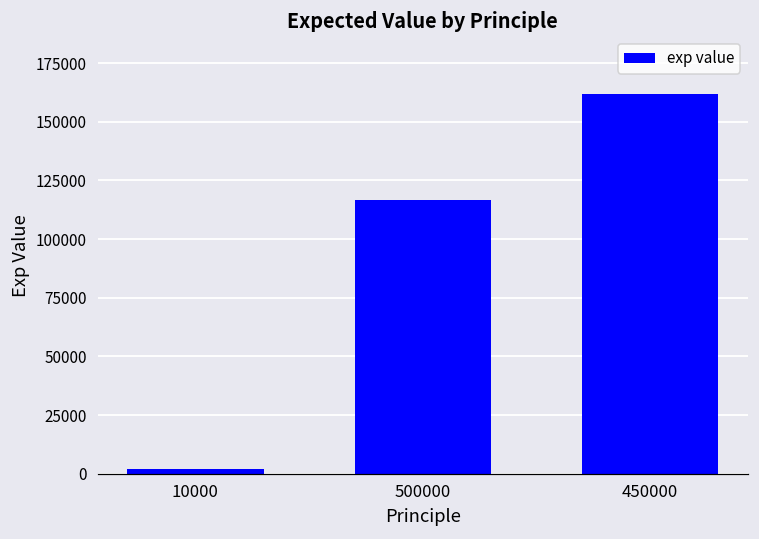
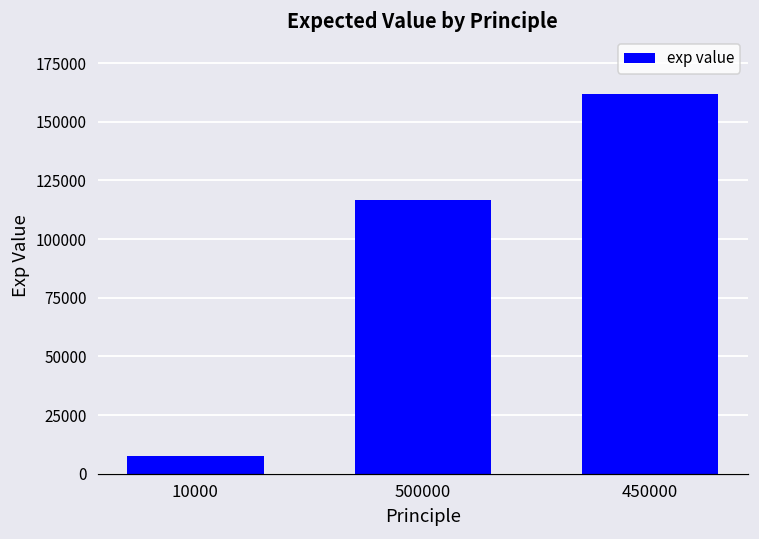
10000: 2000 -> 8000
